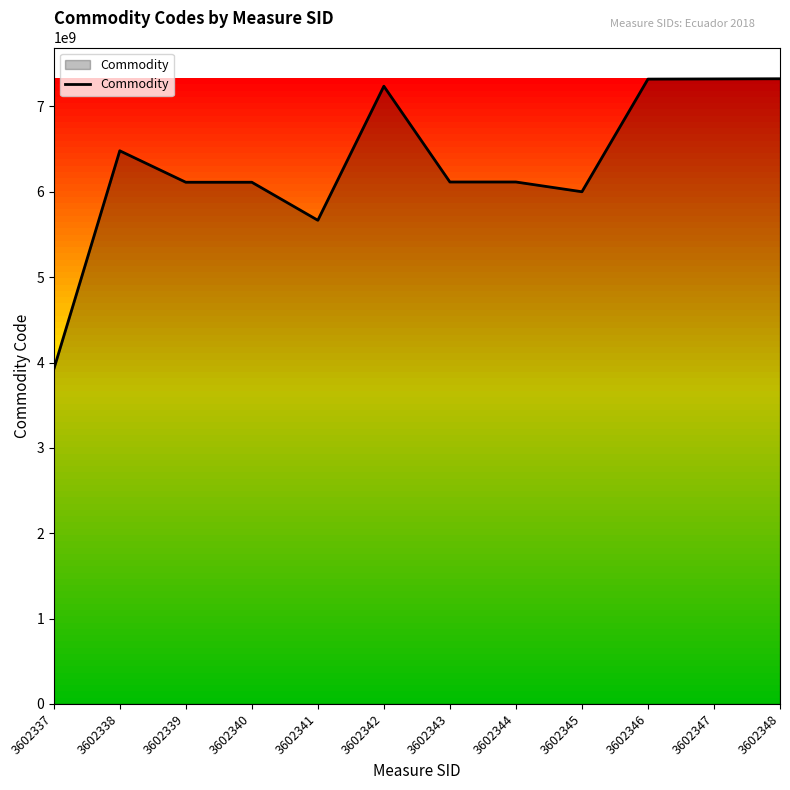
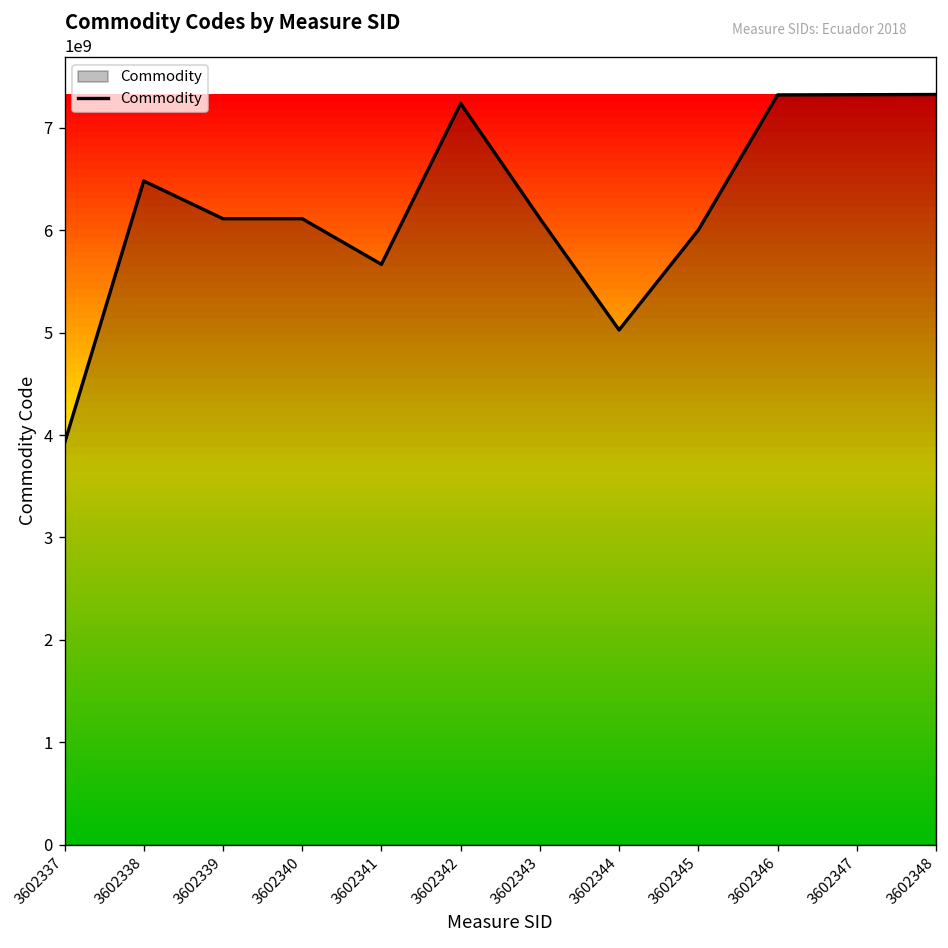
3602344: 6100000000 -> 5000000000
